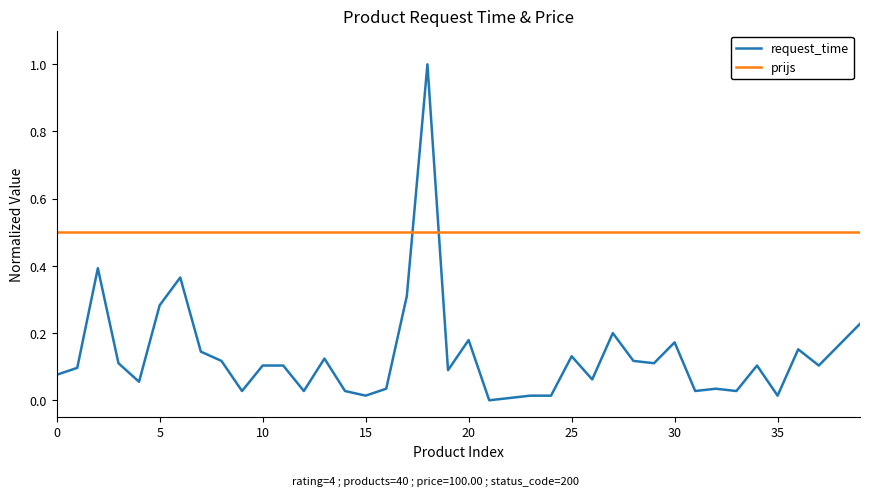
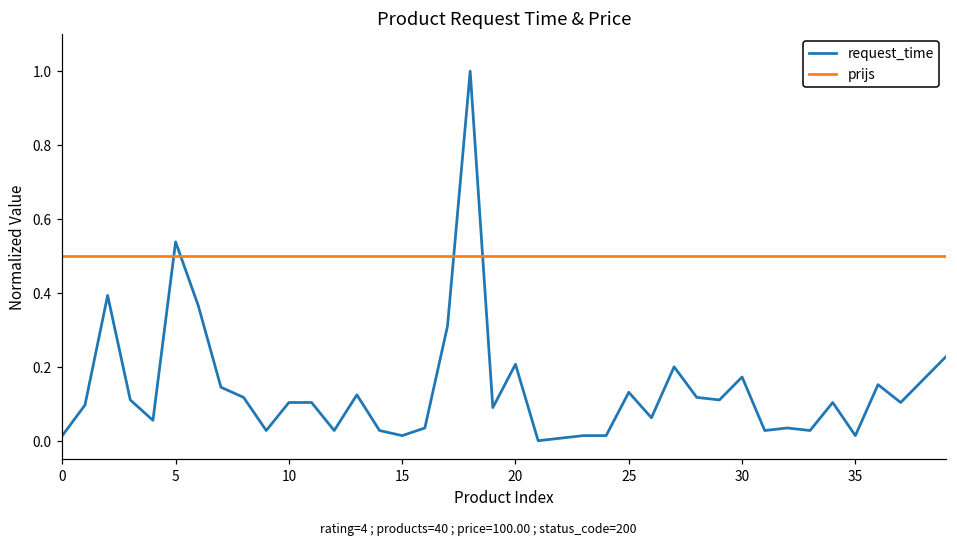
request_time, 0: 0.08 -> 0.01
request_time, 5: 0.28 -> 0.54
request_time, 20: 0.18 -> 0.21
